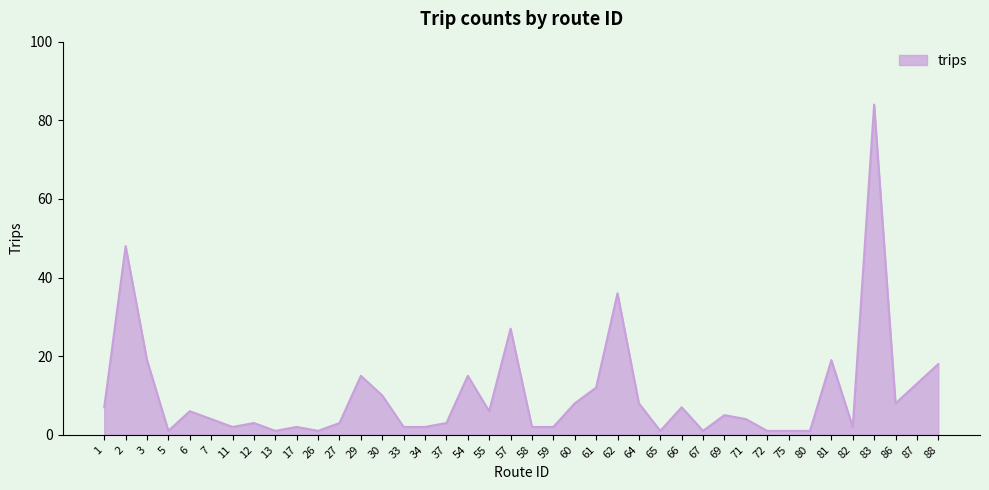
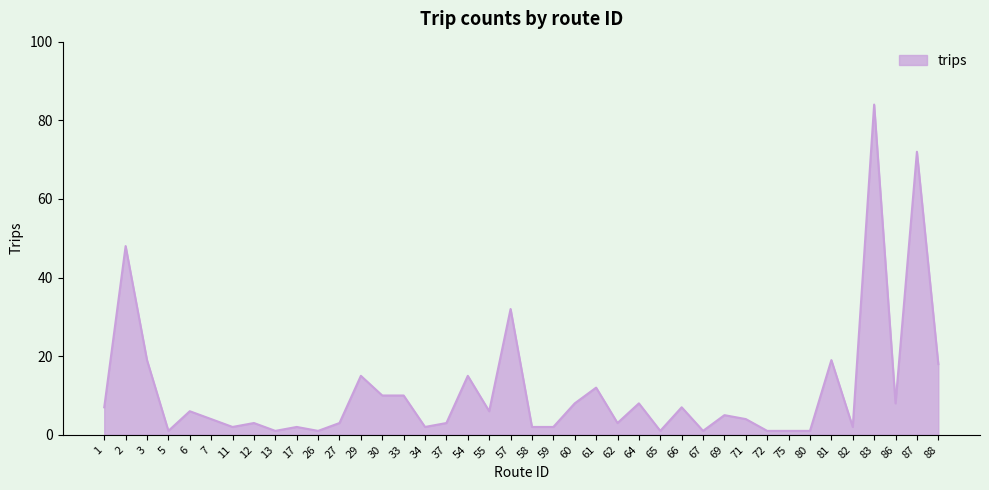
33: 2 -> 10
57: 27 -> 32
62: 36 -> 3
87: 13 -> 72
